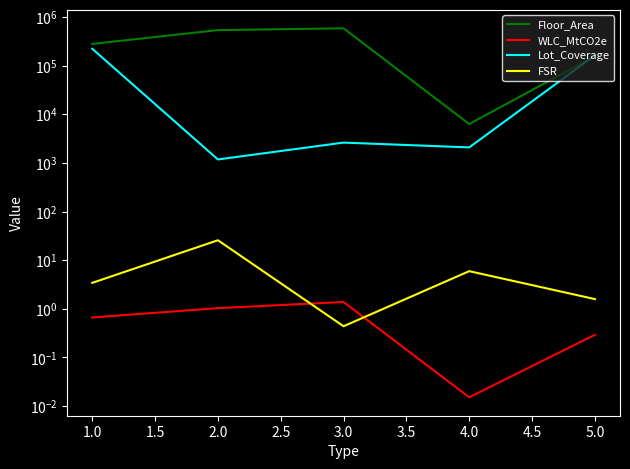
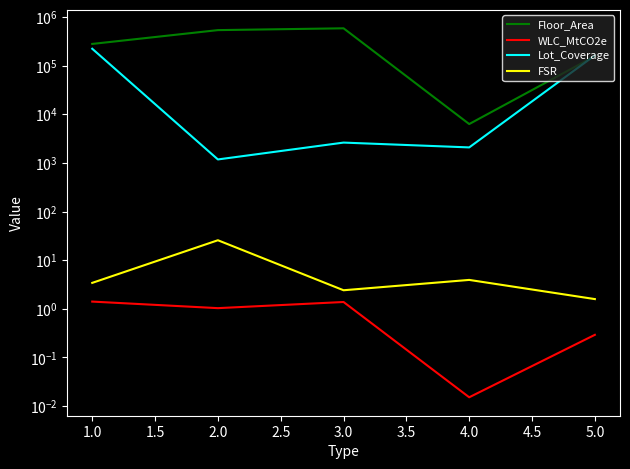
WLC_MtCO2e, 1.0: 0.7 -> 1.4
FSR, 3.0: 0.4 -> 2
FSR, 4.0: 6 -> 4
